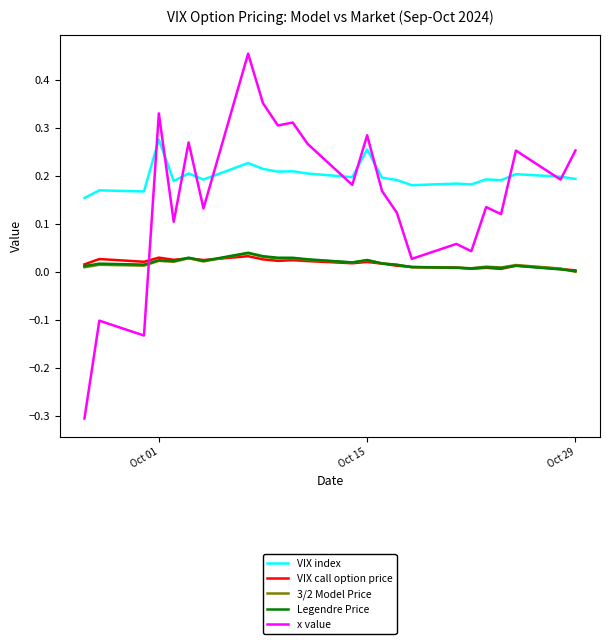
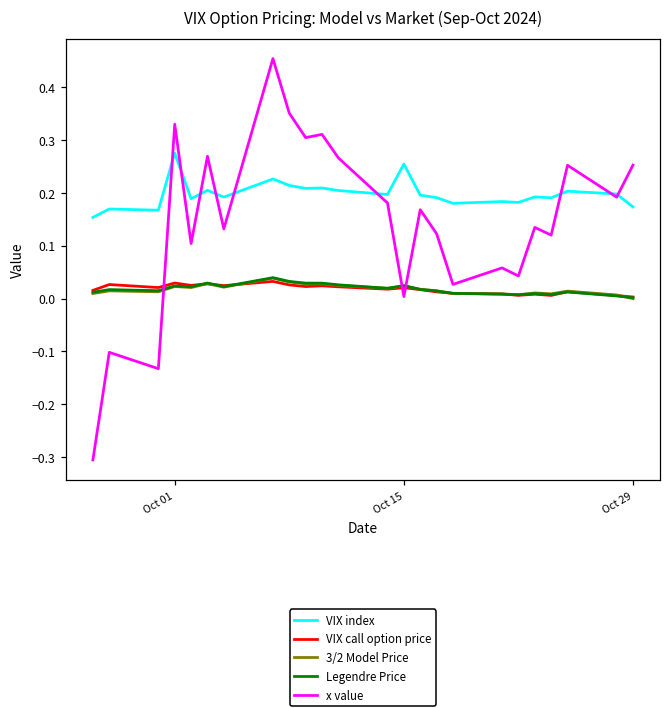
x value, Oct 15: 0.28 -> 0.00
VIX index, Oct 29: 0.19 -> 0.17
